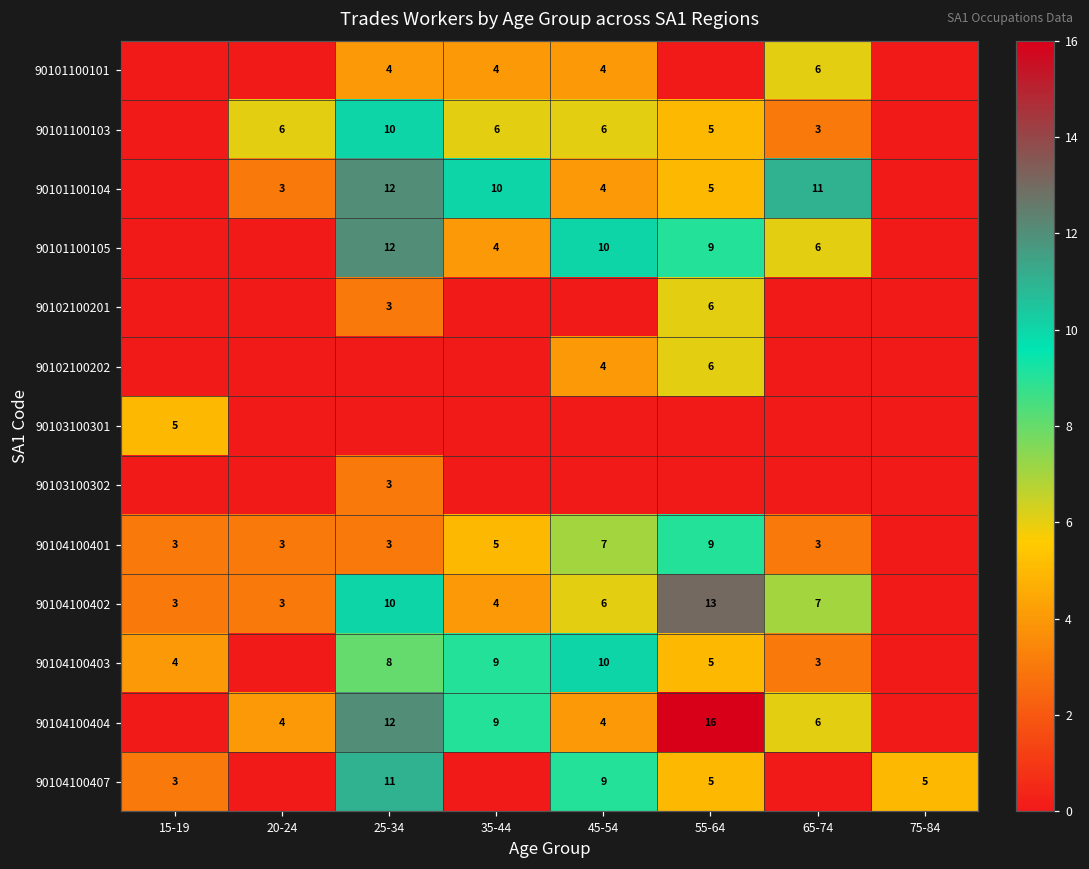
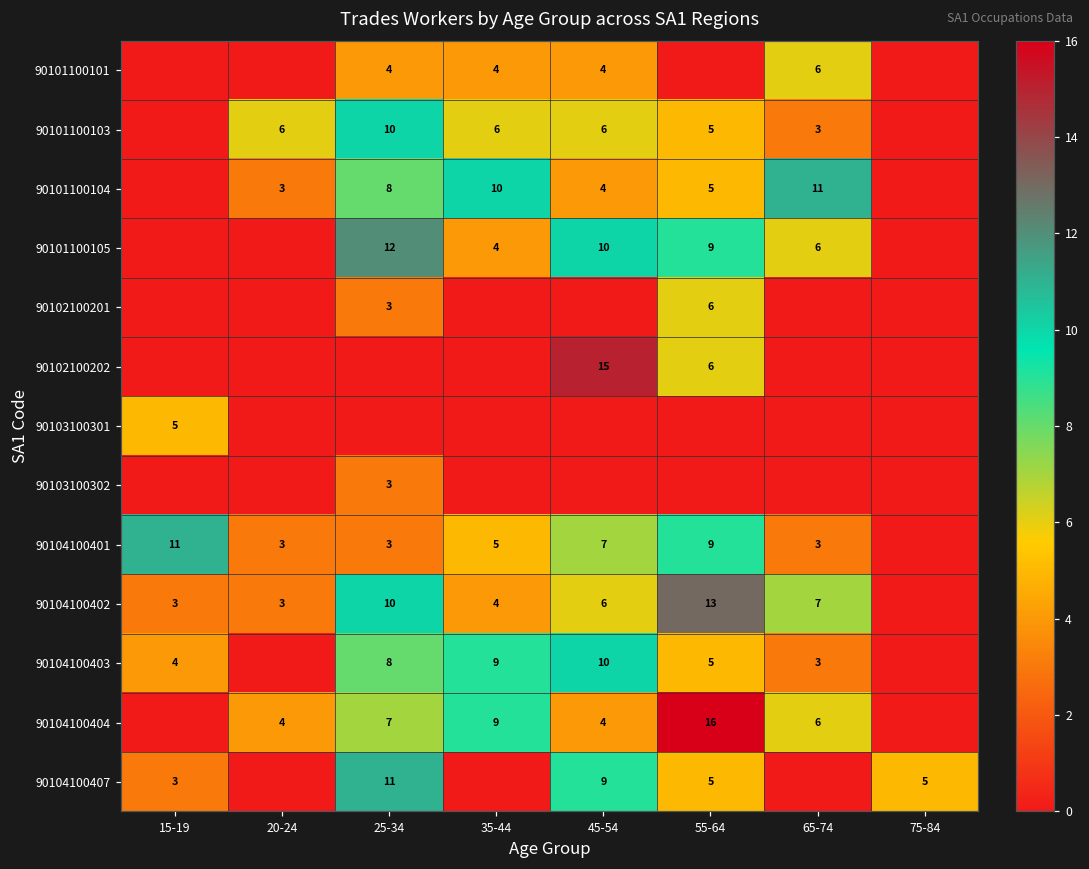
90101100104, 25-34: 12 -> 8
90102100202, 45-54: 4 -> 15
90104100401, 15-19: 3 -> 11
90104100404, 25-34: 12 -> 7
